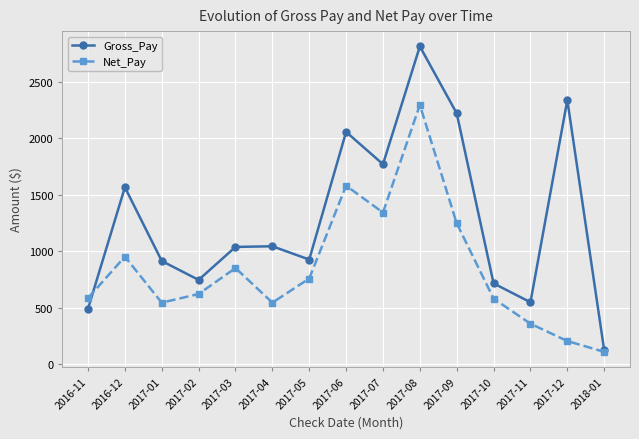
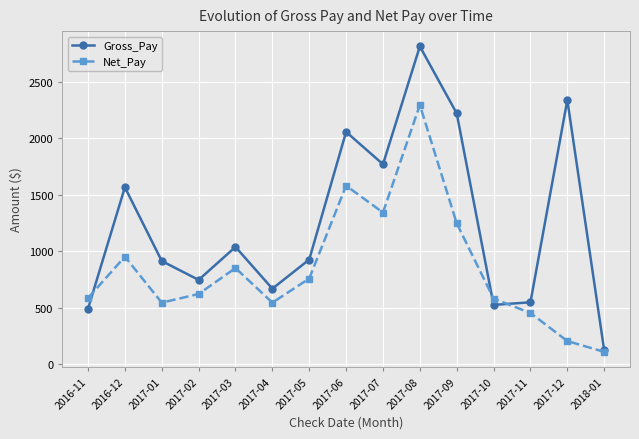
Gross_Pay, 2017-04: 1040 -> 670
Gross_Pay, 2017-10: 720 -> 520
Net_Pay, 2017-11: 360 -> 450
